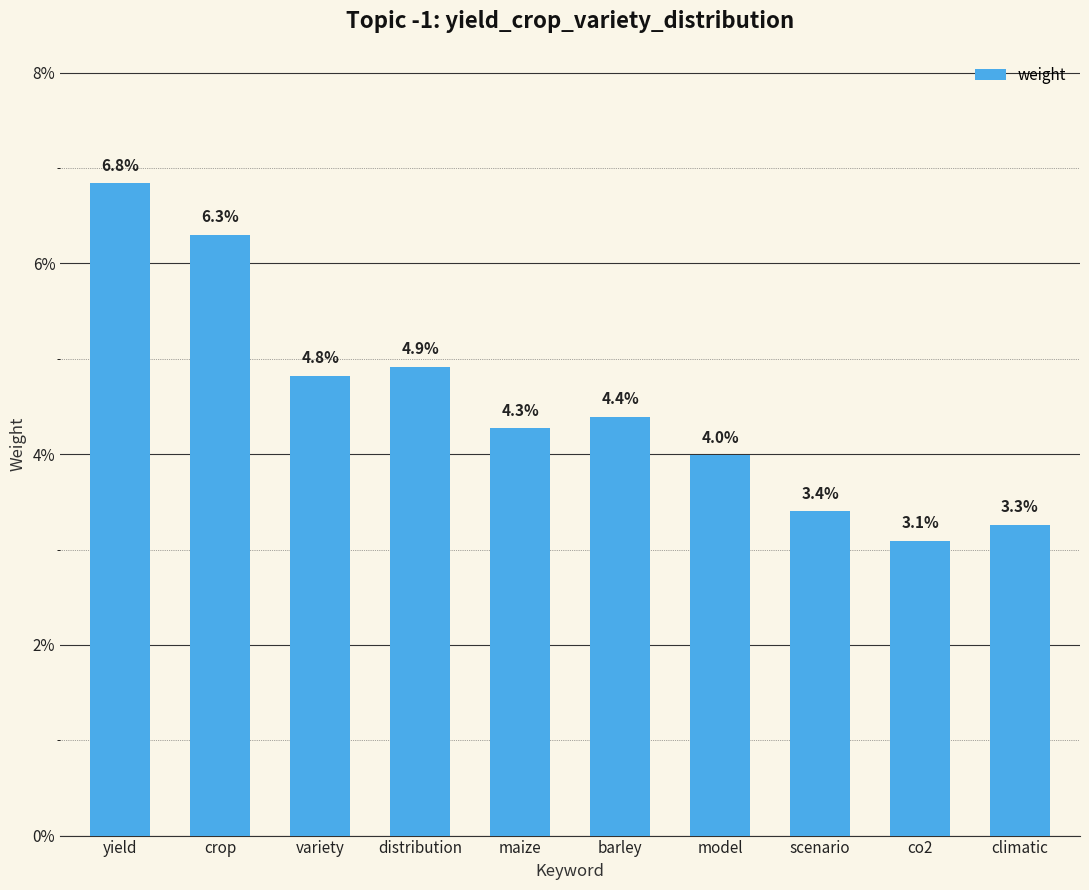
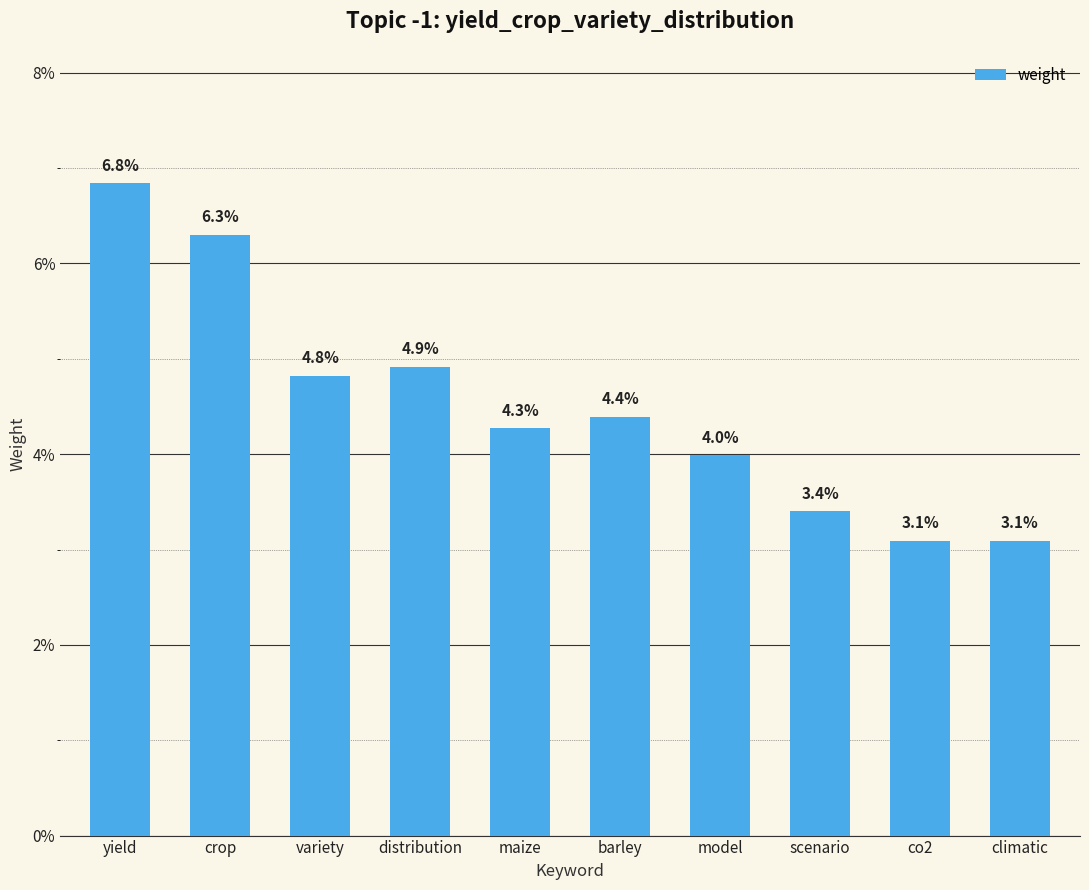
climatic: 3.3% -> 3.1%
